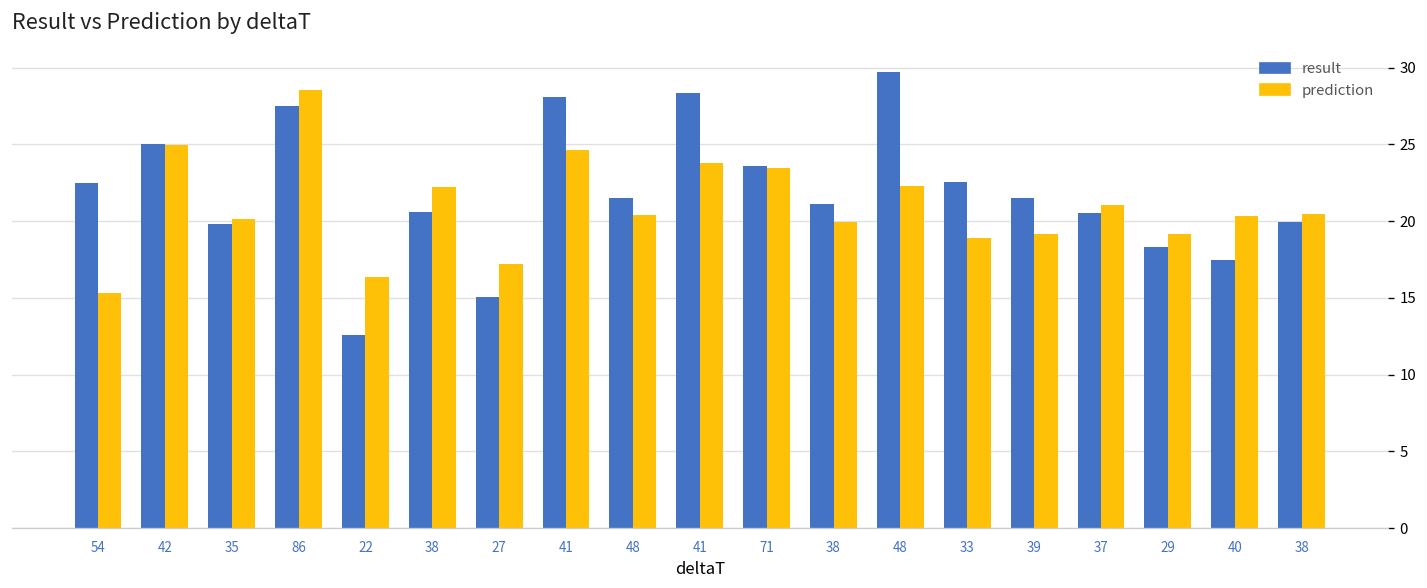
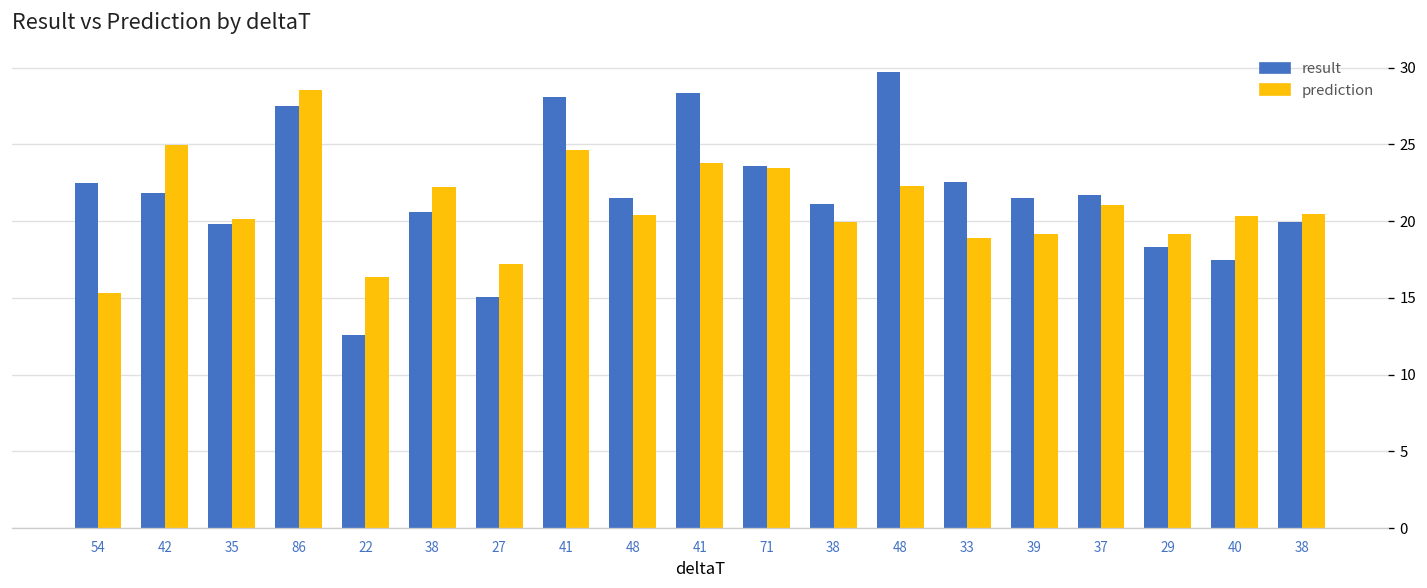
result, 42: 25.0 -> 21.9
result, 37: 20.5 -> 21.7
